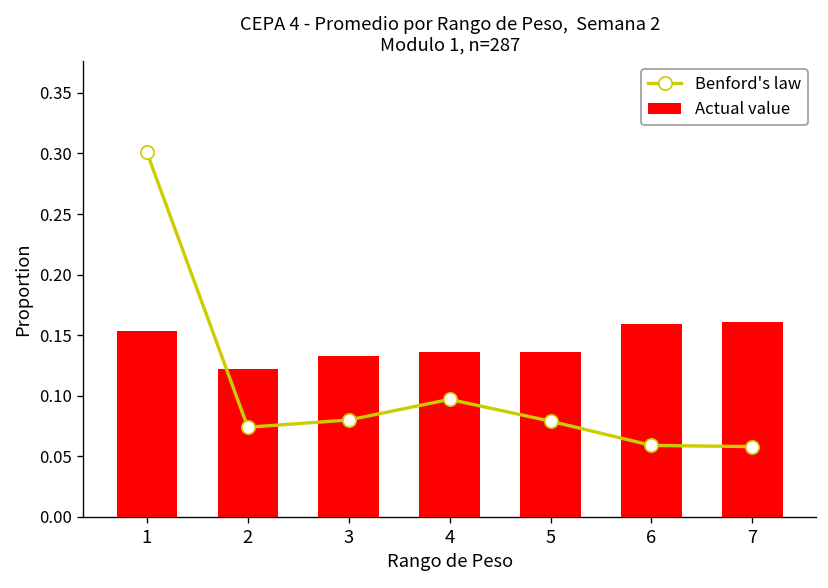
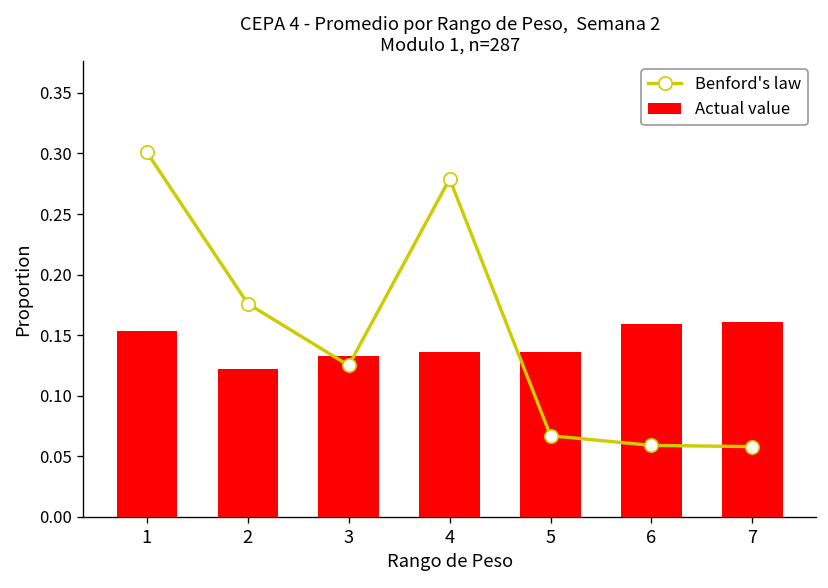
Benford's law, 2: 0.074 -> 0.176
Benford's law, 3: 0.080 -> 0.125
Benford's law, 4: 0.097 -> 0.279
Benford's law, 5: 0.079 -> 0.067
